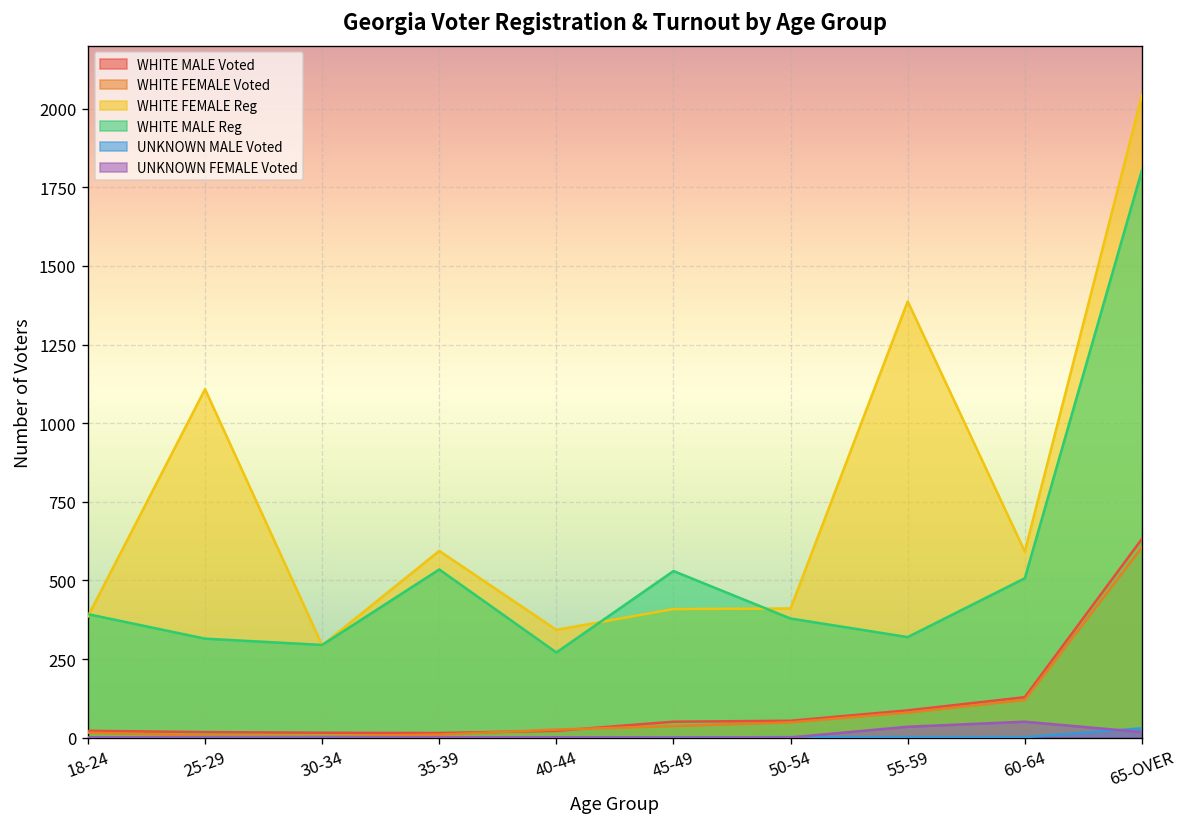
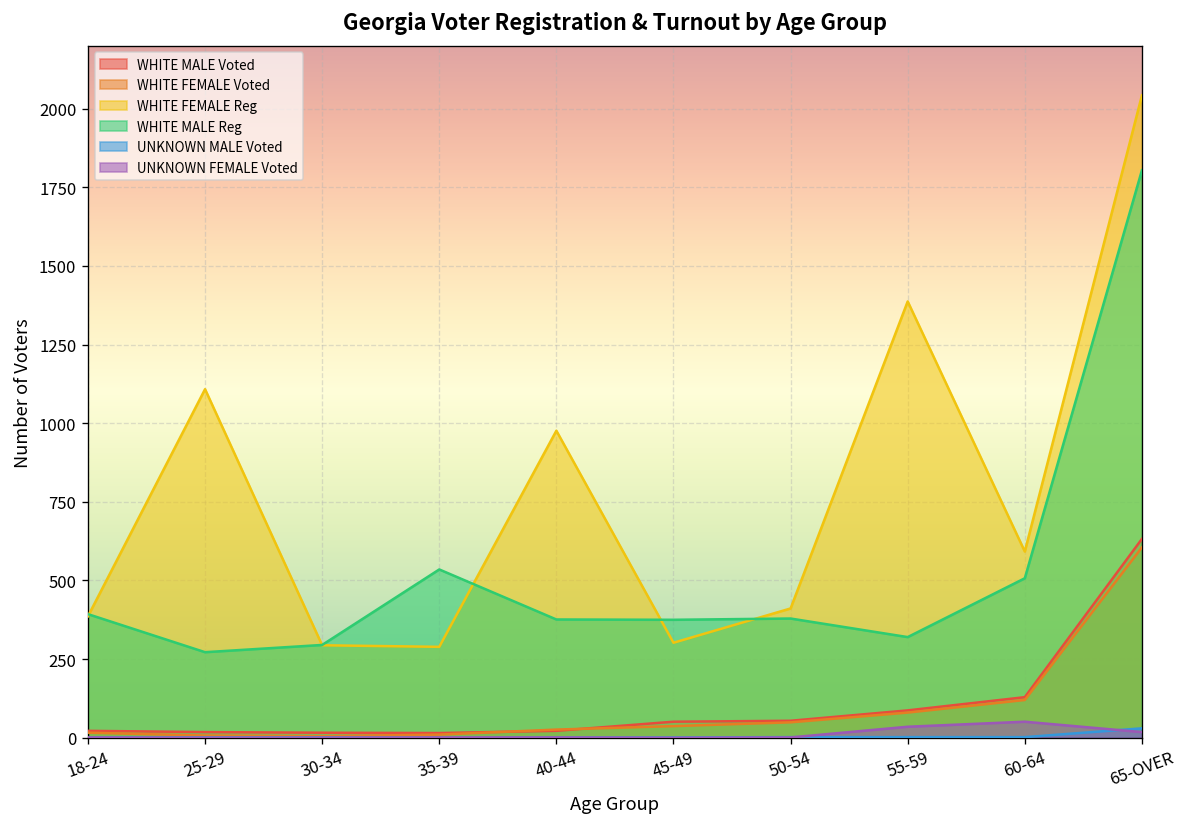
WHITE MALE Reg, 25-29: 320 -> 270
WHITE FEMALE Reg, 35-39: 590 -> 290
WHITE FEMALE Reg, 40-44: 340 -> 980
WHITE MALE Reg, 40-44: 270 -> 380
WHITE FEMALE Reg, 45-49: 410 -> 300
WHITE MALE Reg, 45-49: 530 -> 380
